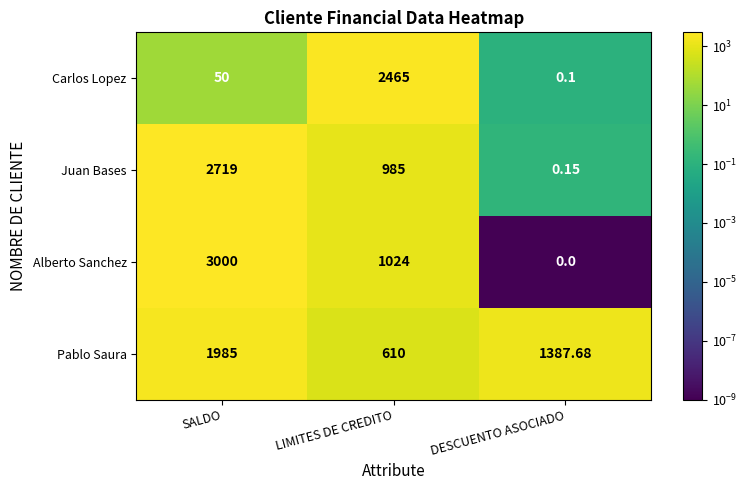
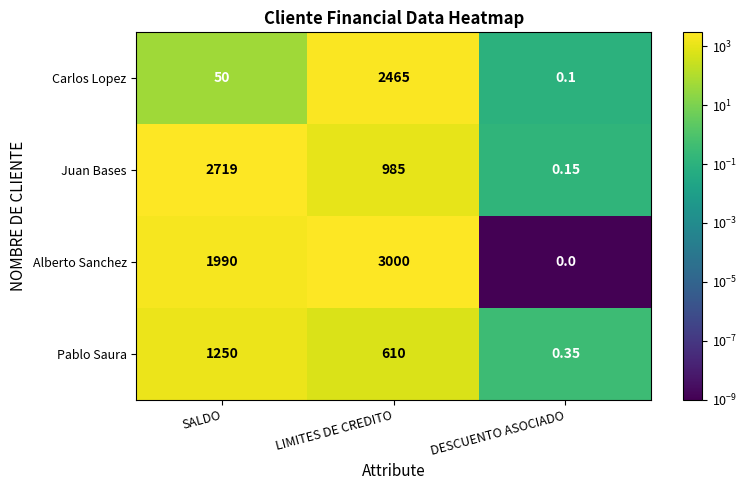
Alberto Sanchez, SALDO: 3000 -> 1990
Alberto Sanchez, LIMITES DE CREDITO: 1024 -> 3000
Pablo Saura, SALDO: 1985 -> 1250
Pablo Saura, DESCUENTO ASOCIADO: 1387.68 -> 0.35
